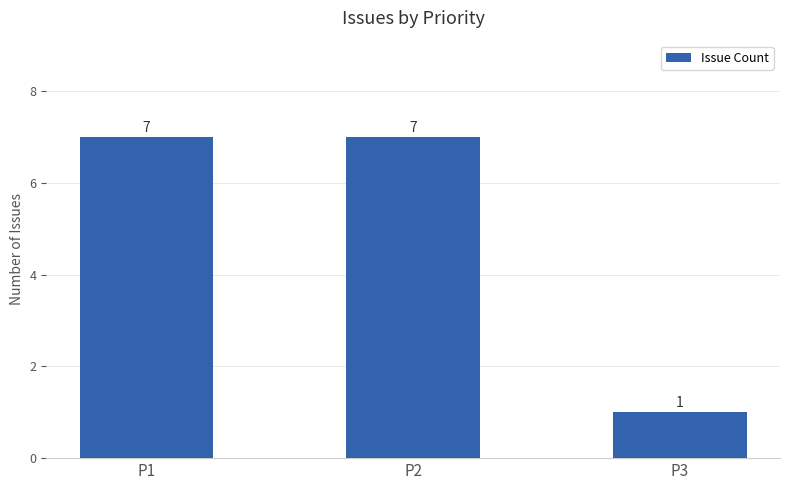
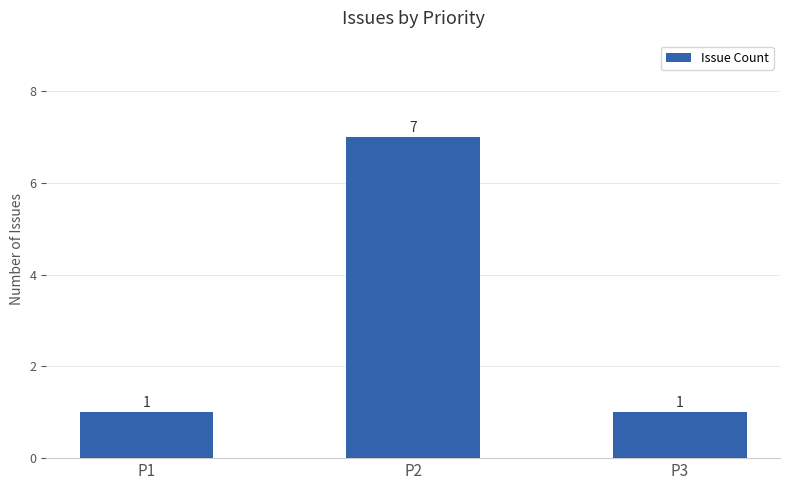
P1: 7 -> 1
